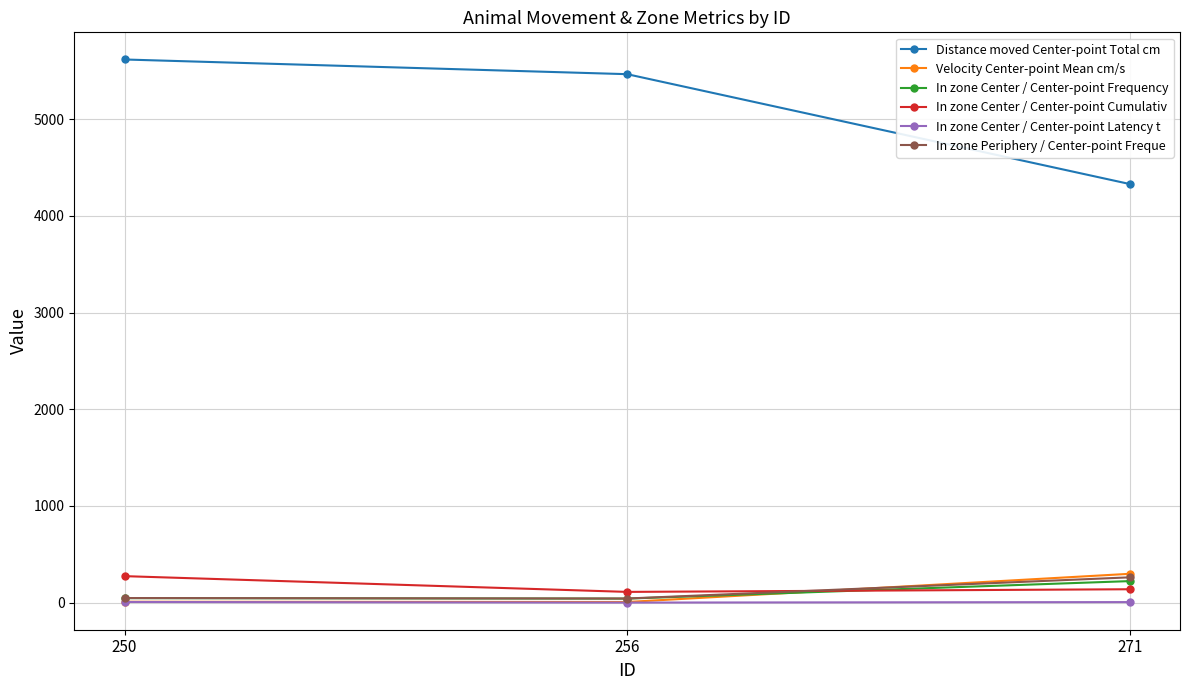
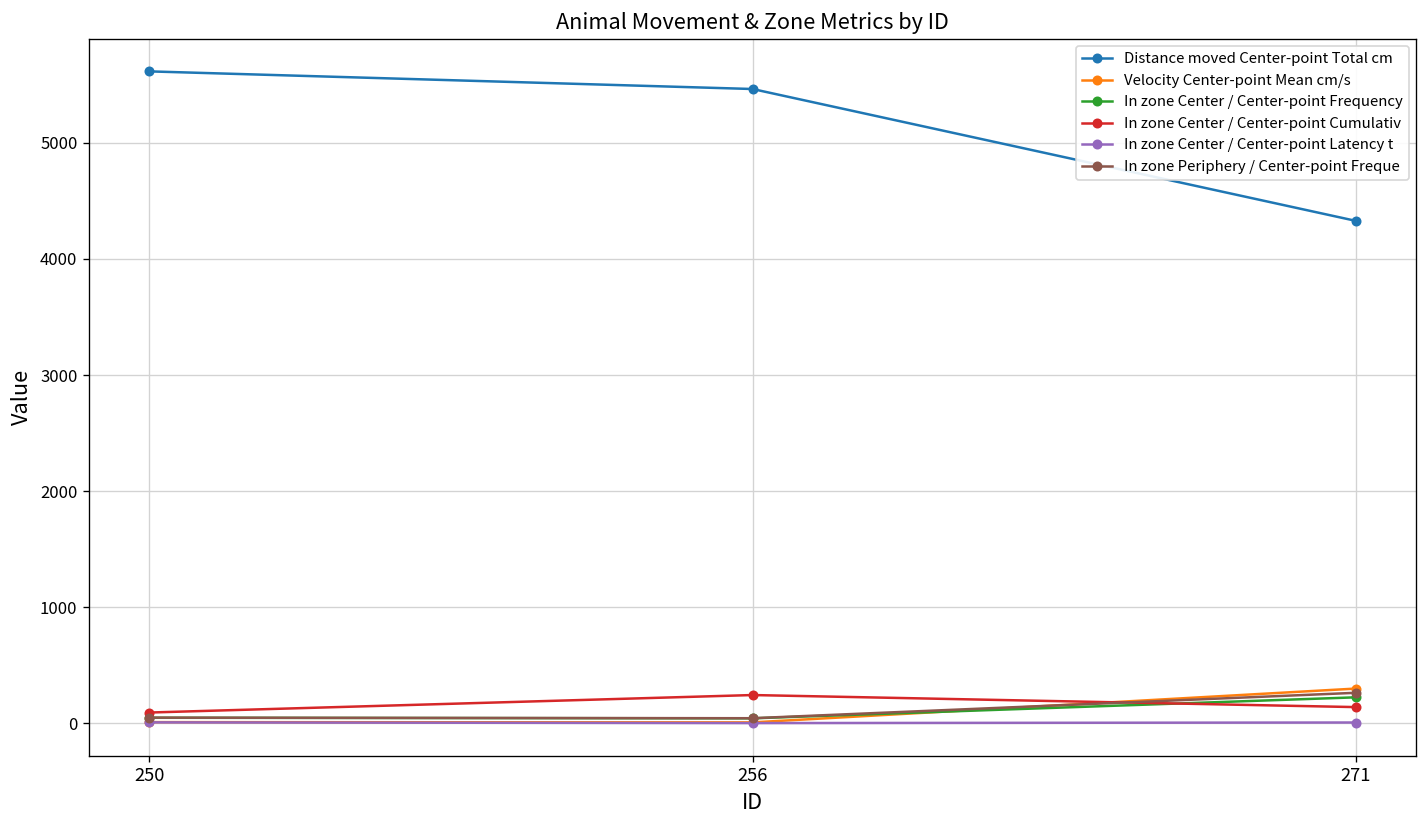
In zone Center / Center-point Cumulativ, 250: 300 -> 100
In zone Center / Center-point Cumulativ, 256: 100 -> 200
